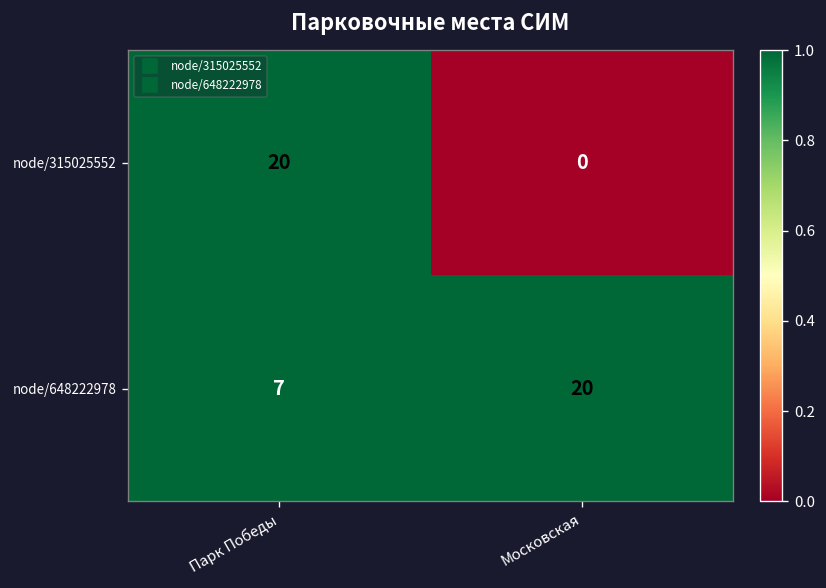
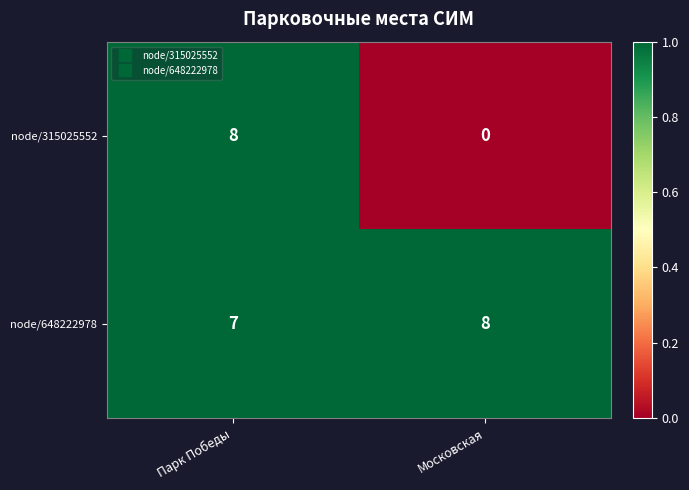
node/315025552, Парк Победы: 20 -> 8
node/648222978, Московская: 20 -> 8
